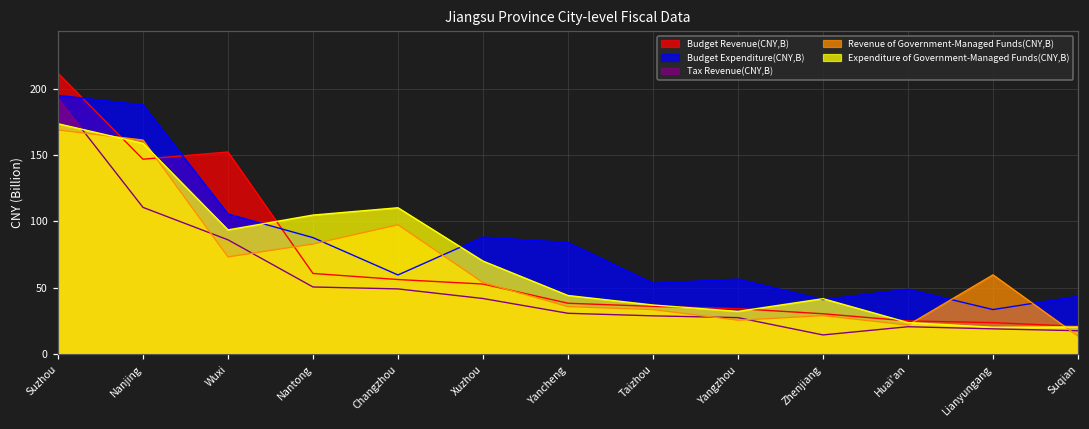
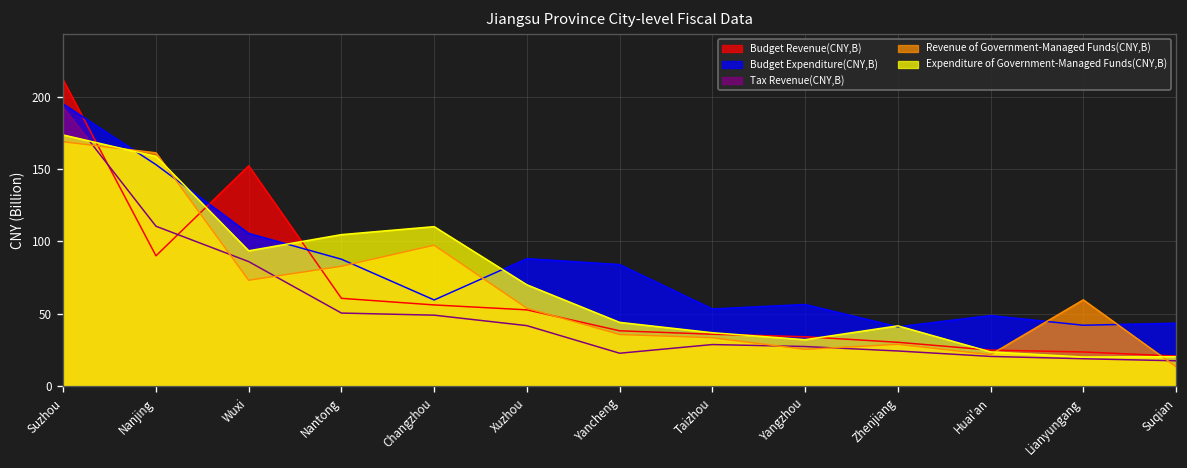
Budget Revenue(CNY,B), Nanjing: 147 -> 90
Budget Expenditure(CNY,B), Nanjing: 188 -> 153
Tax Revenue(CNY,B), Yancheng: 31 -> 23
Tax Revenue(CNY,B), Zhenjiang: 14 -> 24
Budget Expenditure(CNY,B), Lianyungang: 33 -> 42
